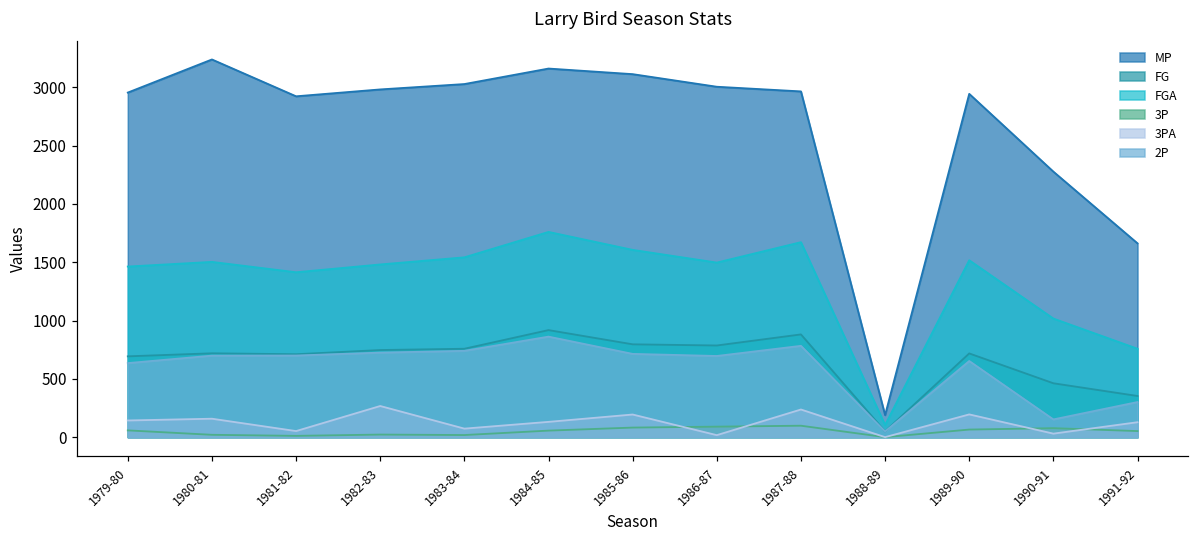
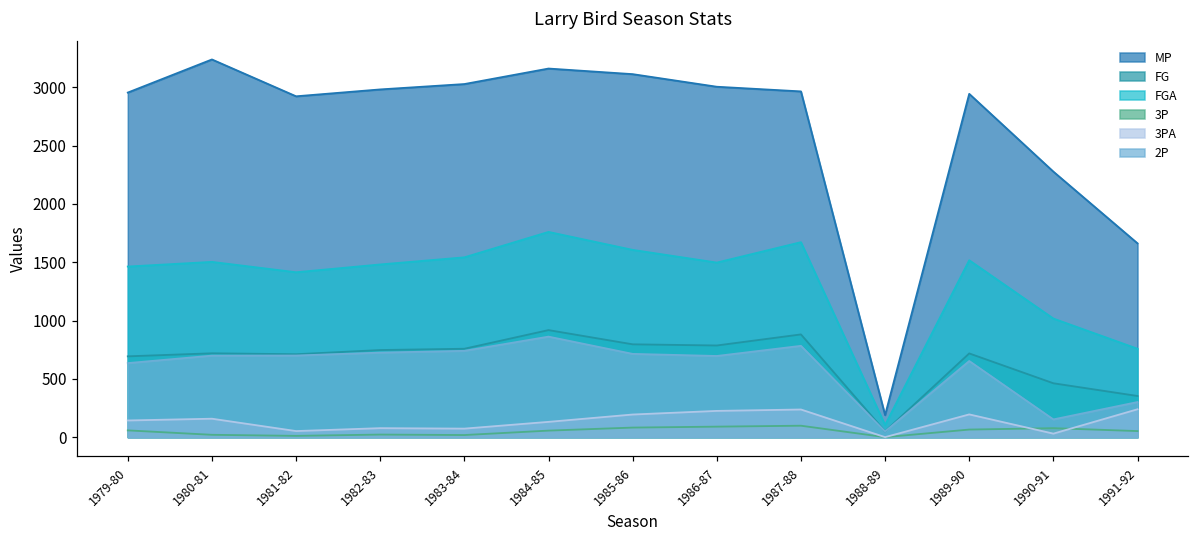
3PA, 1982-83: 270 -> 80
3PA, 1986-87: 20 -> 230
3PA, 1991-92: 130 -> 240
